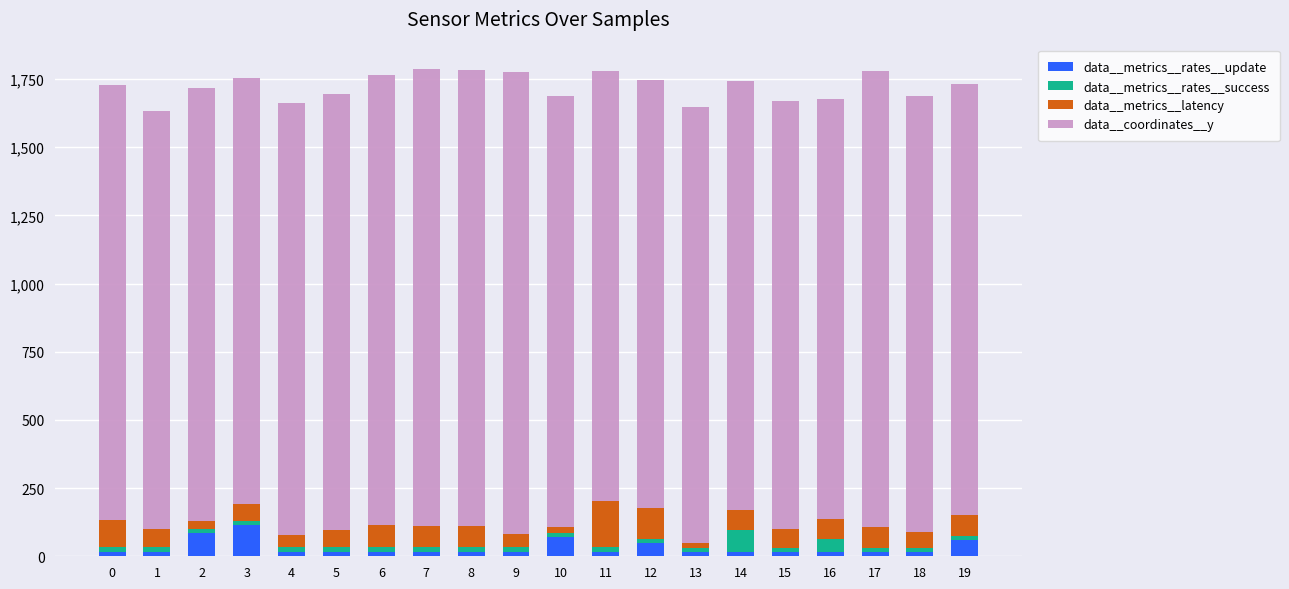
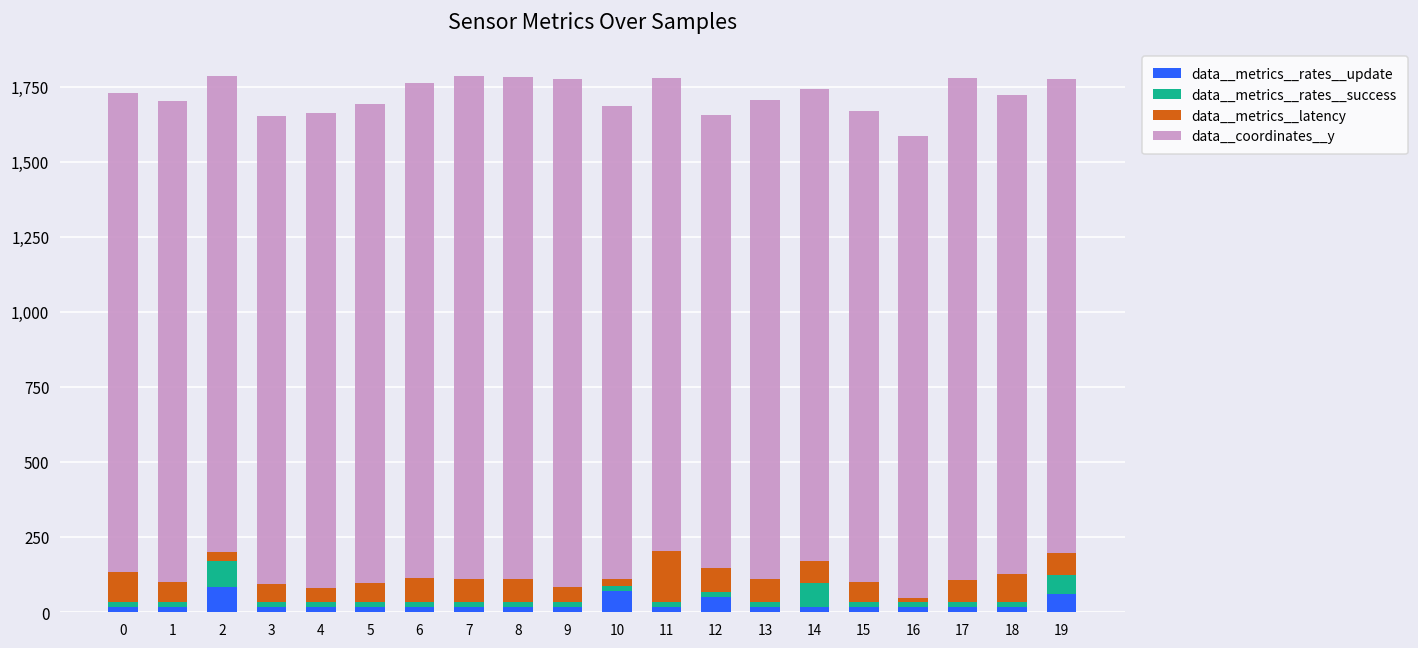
data__coordinates__y, 1: 1,530 -> 1,600
data__metrics__rates__success, 2: 20 -> 90
data__metrics__rates__update, 3: 110 -> 20
data__metrics__latency, 12: 110 -> 80
data__coordinates__y, 12: 1,570 -> 1,510
data__metrics__latency, 13: 20 -> 80
data__metrics__rates__success, 16: 50 -> 20
data__metrics__latency, 16: 70 -> 20
data__metrics__latency, 18: 60 -> 100
data__metrics__rates__success, 19: 20 -> 60
